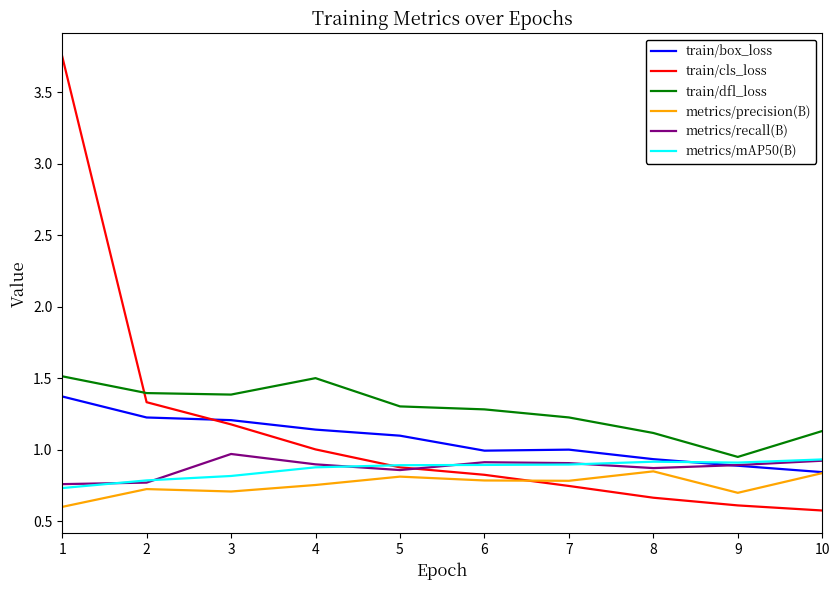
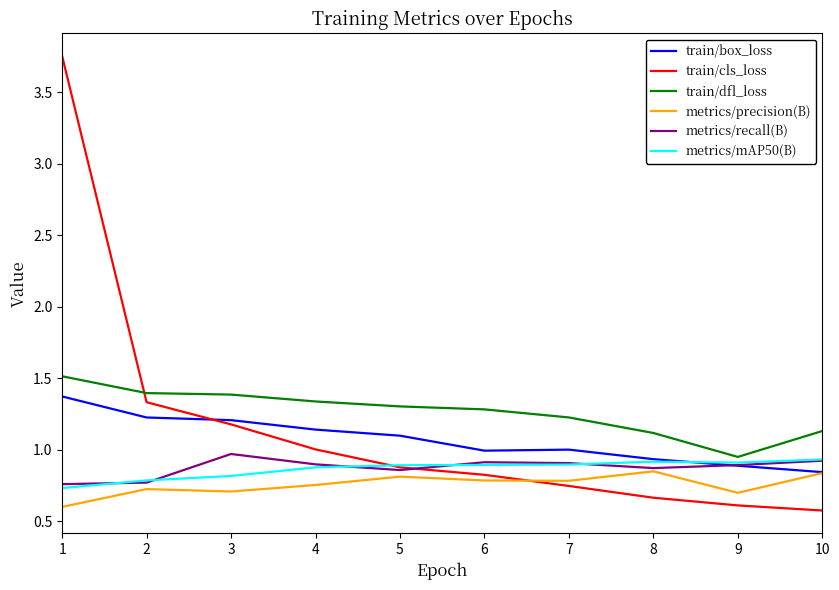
train/dfl_loss, 4: 1.50 -> 1.34
